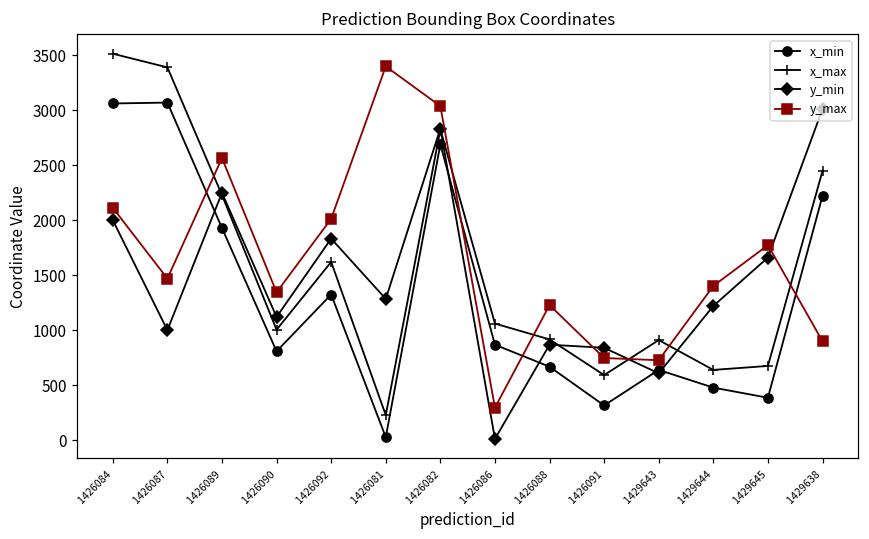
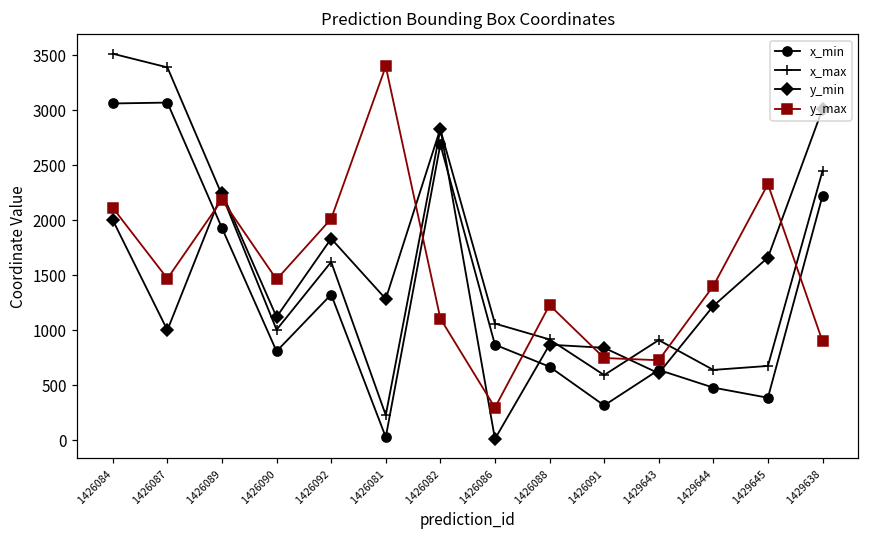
y_max, 1426089: 2560 -> 2190
y_max, 1426090: 1340 -> 1460
y_max, 1426082: 3040 -> 1110
y_max, 1429645: 1770 -> 2330
